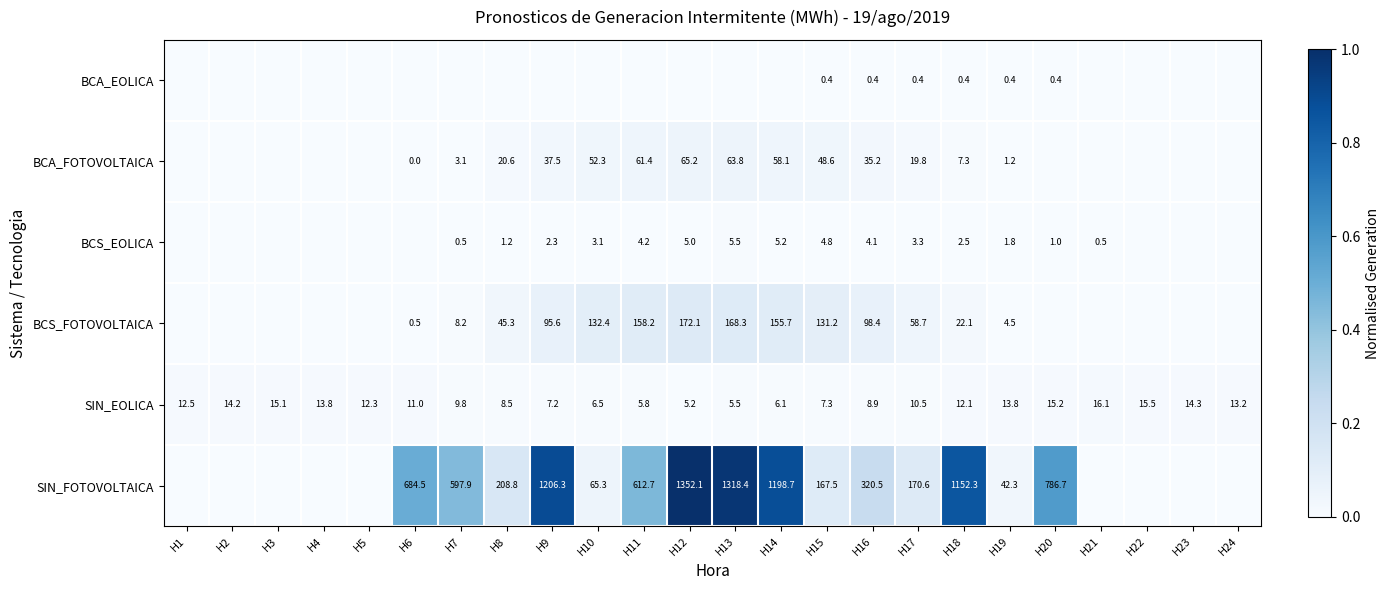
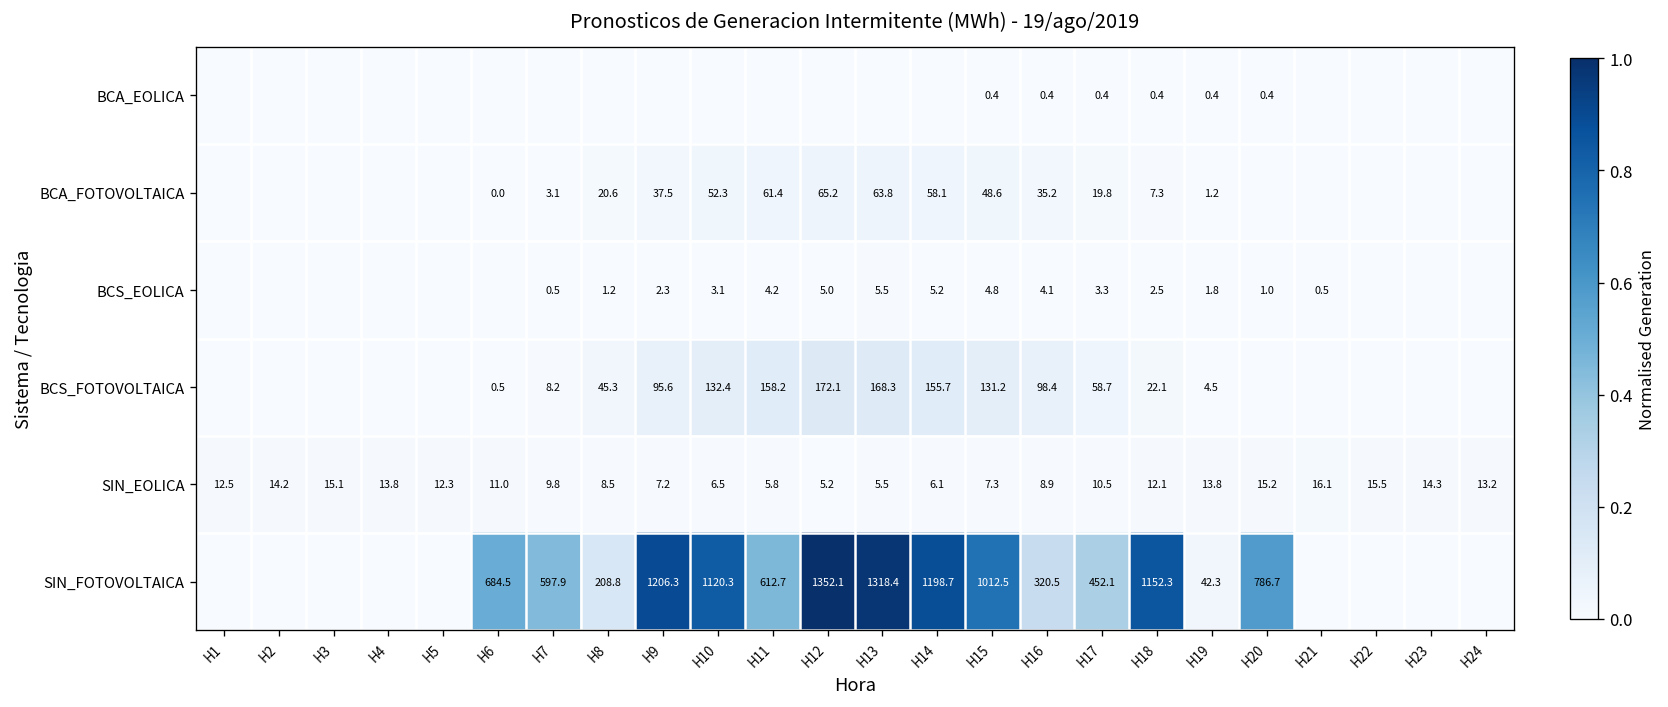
SIN_FOTOVOLTAICA, H10: 65.3 -> 1120.3
SIN_FOTOVOLTAICA, H15: 167.5 -> 1012.5
SIN_FOTOVOLTAICA, H17: 170.6 -> 452.1
